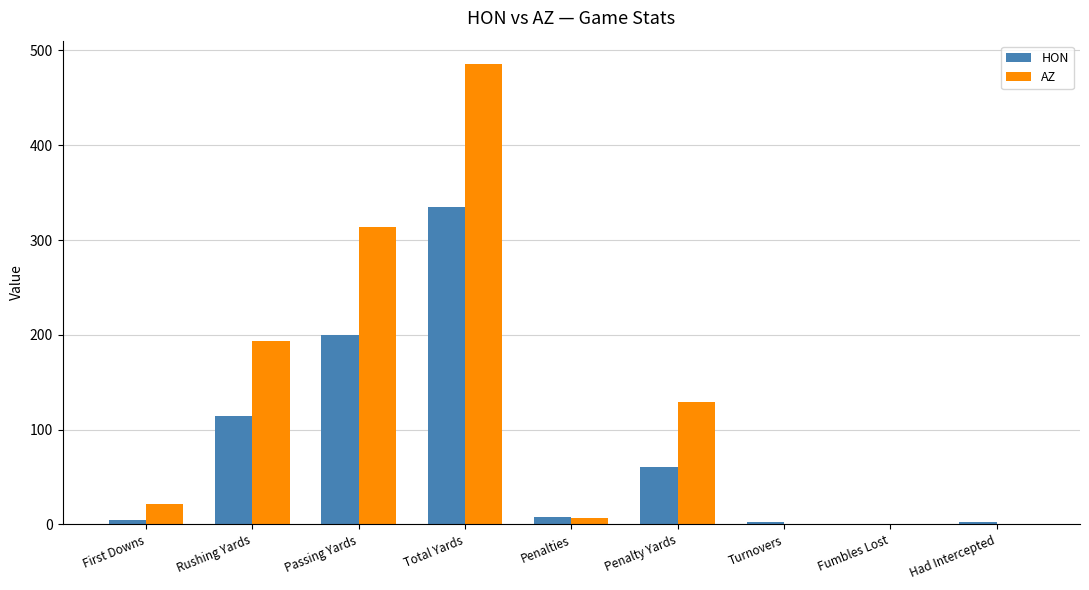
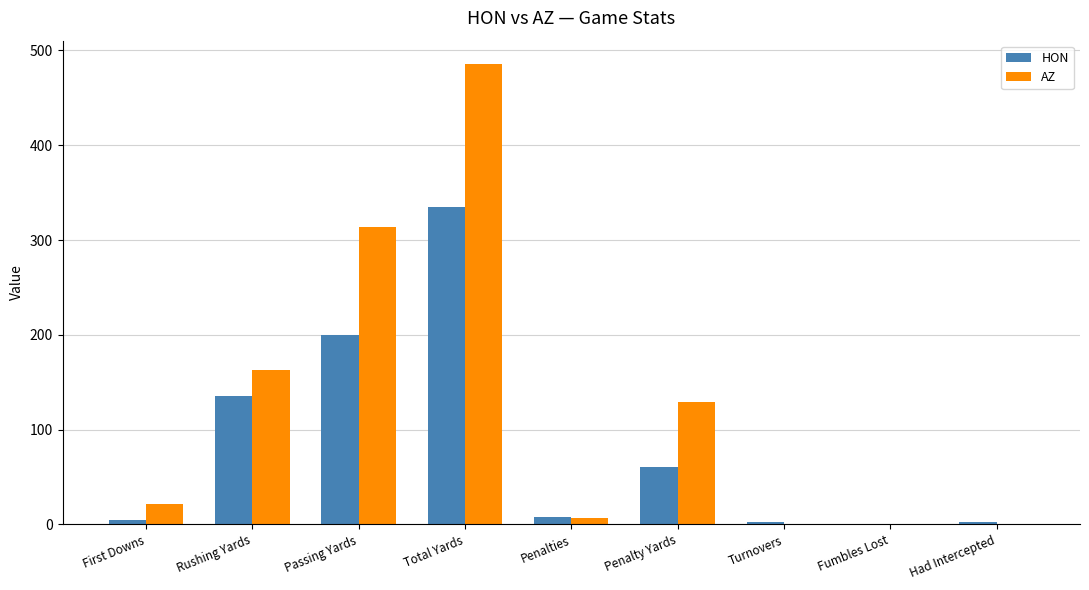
HON, Rushing Yards: 110 -> 140
AZ, Rushing Yards: 190 -> 160
